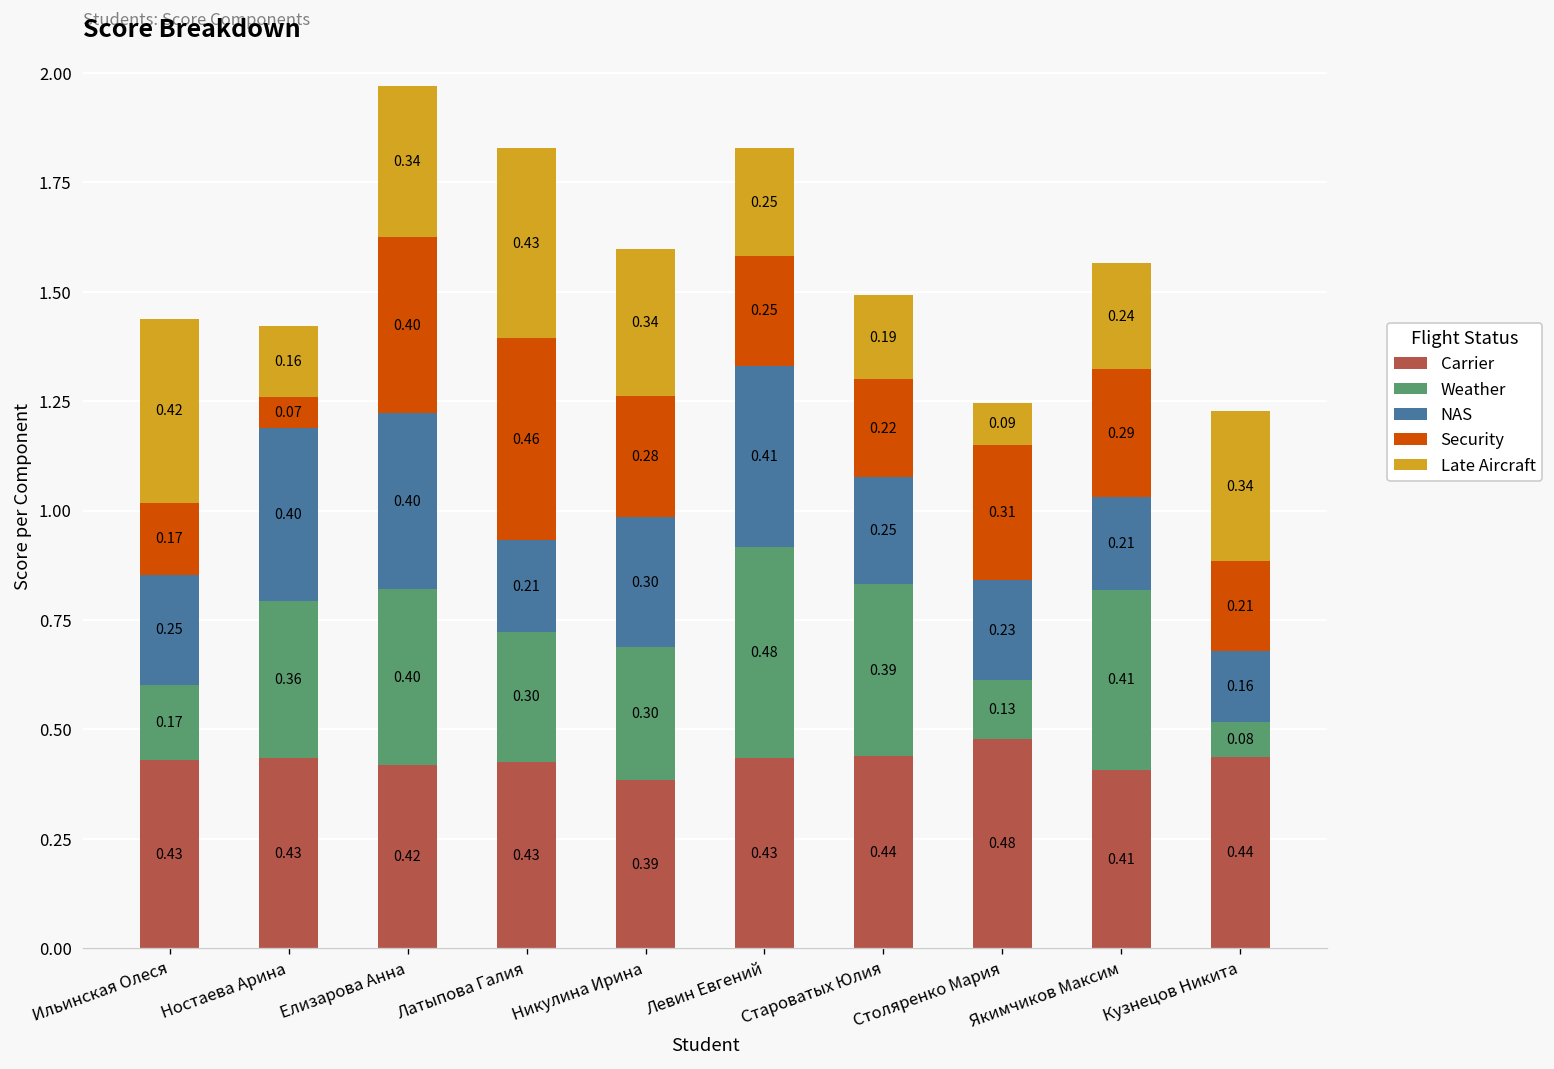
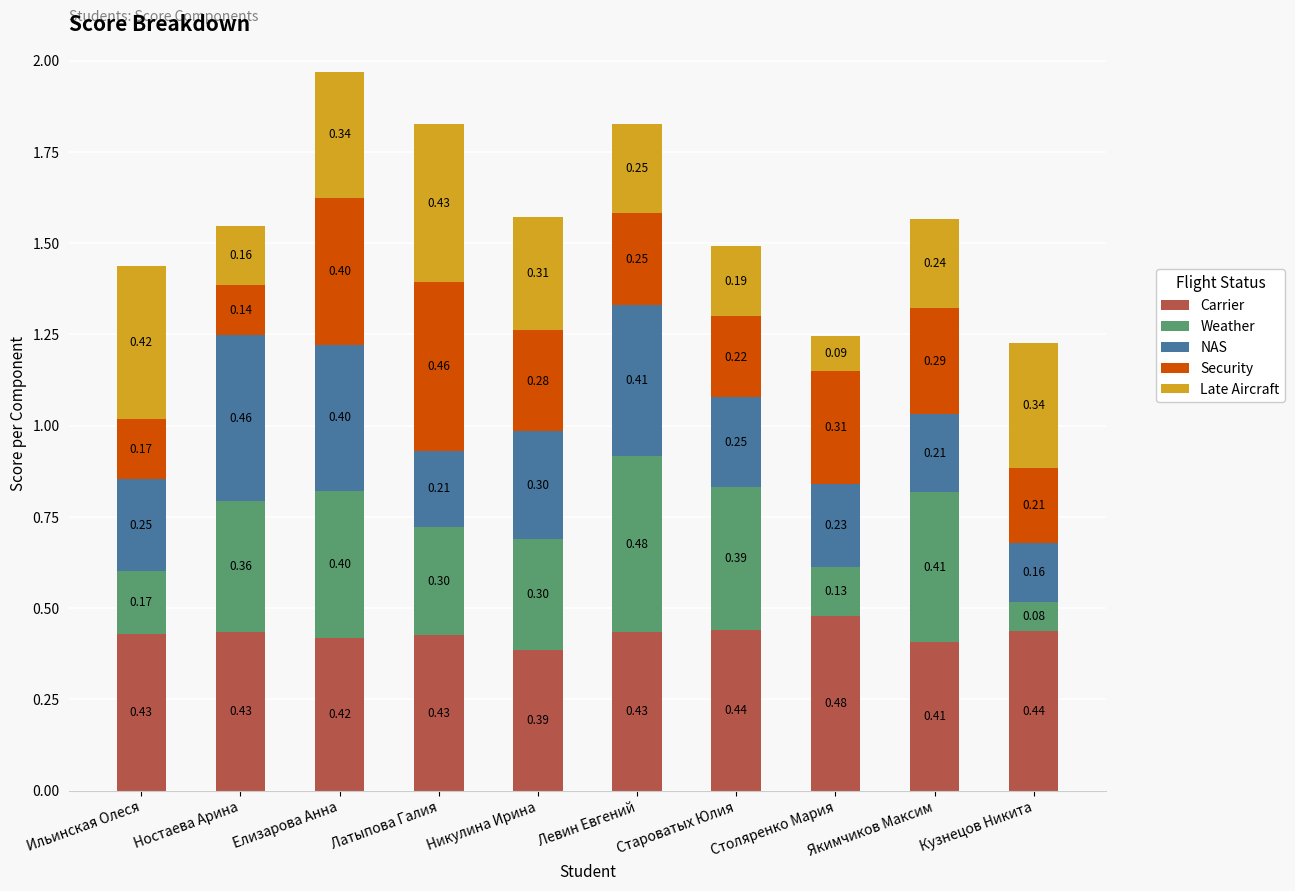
NAS, Ностаева Арина: 0.40 -> 0.46
Security, Ностаева Арина: 0.07 -> 0.14
Late Aircraft, Никулина Ирина: 0.34 -> 0.31
